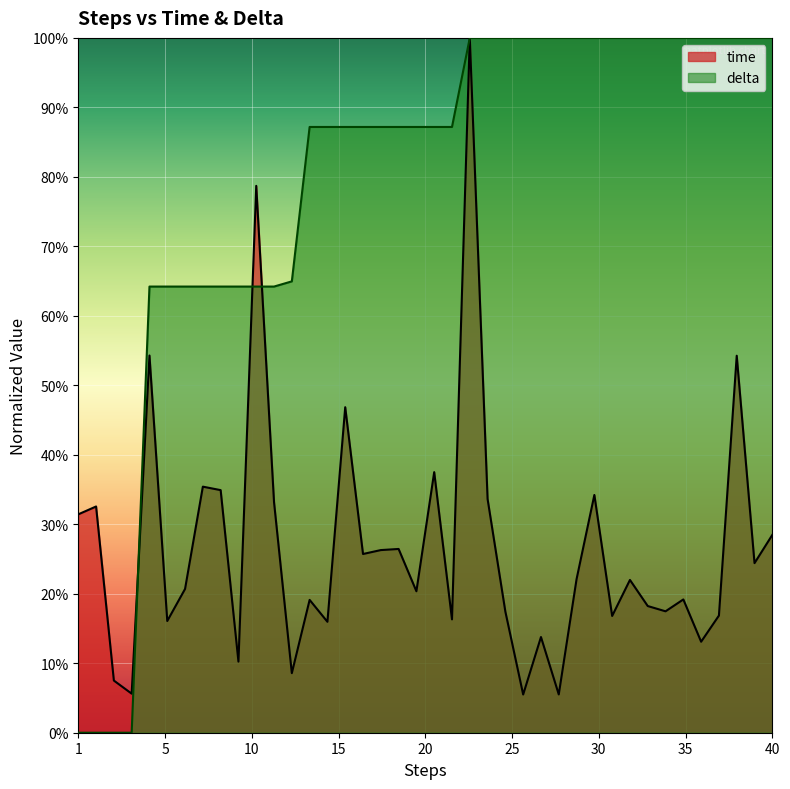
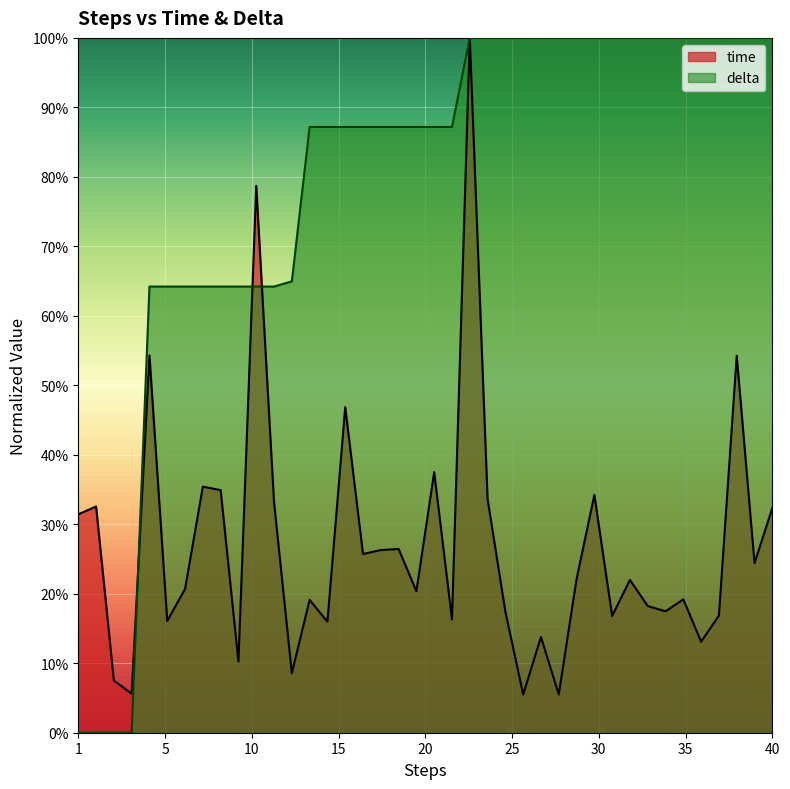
time, 40: 28% -> 32%
